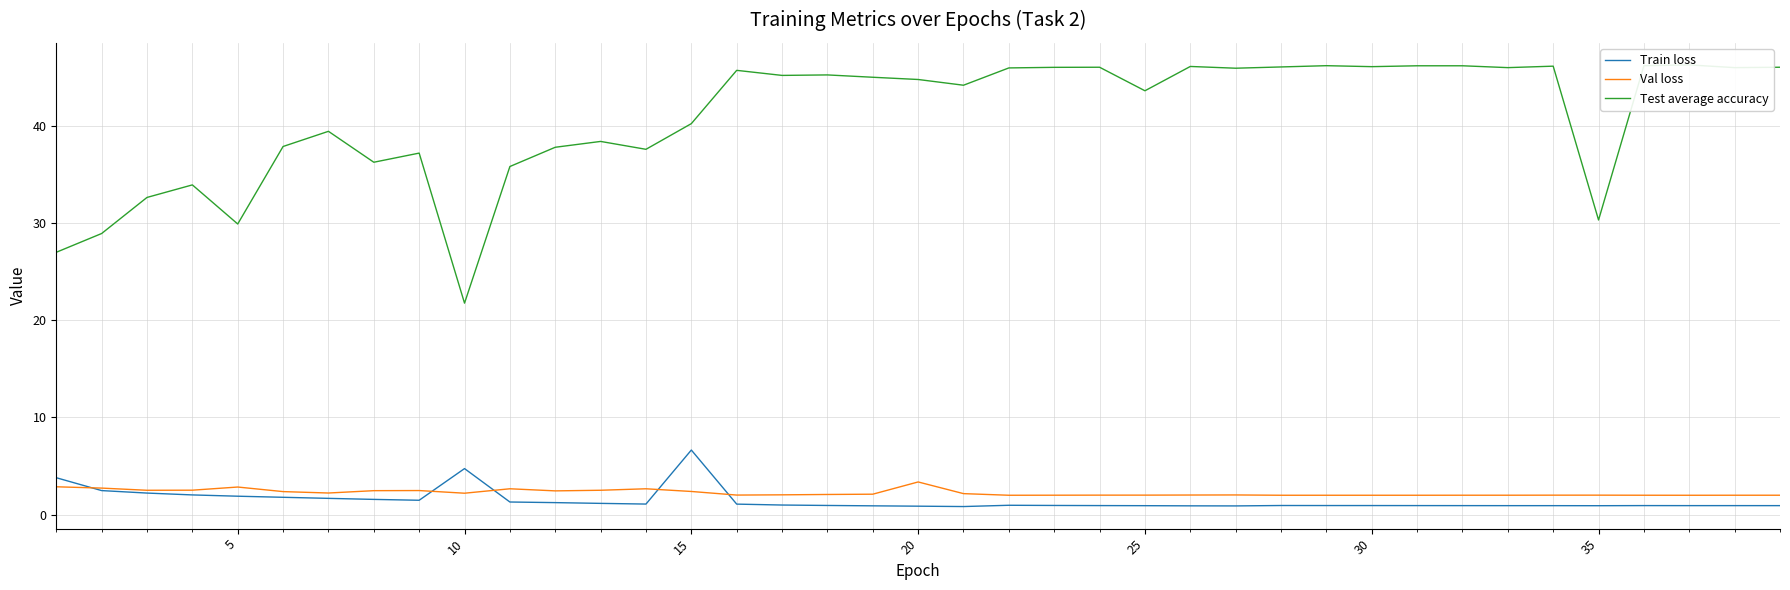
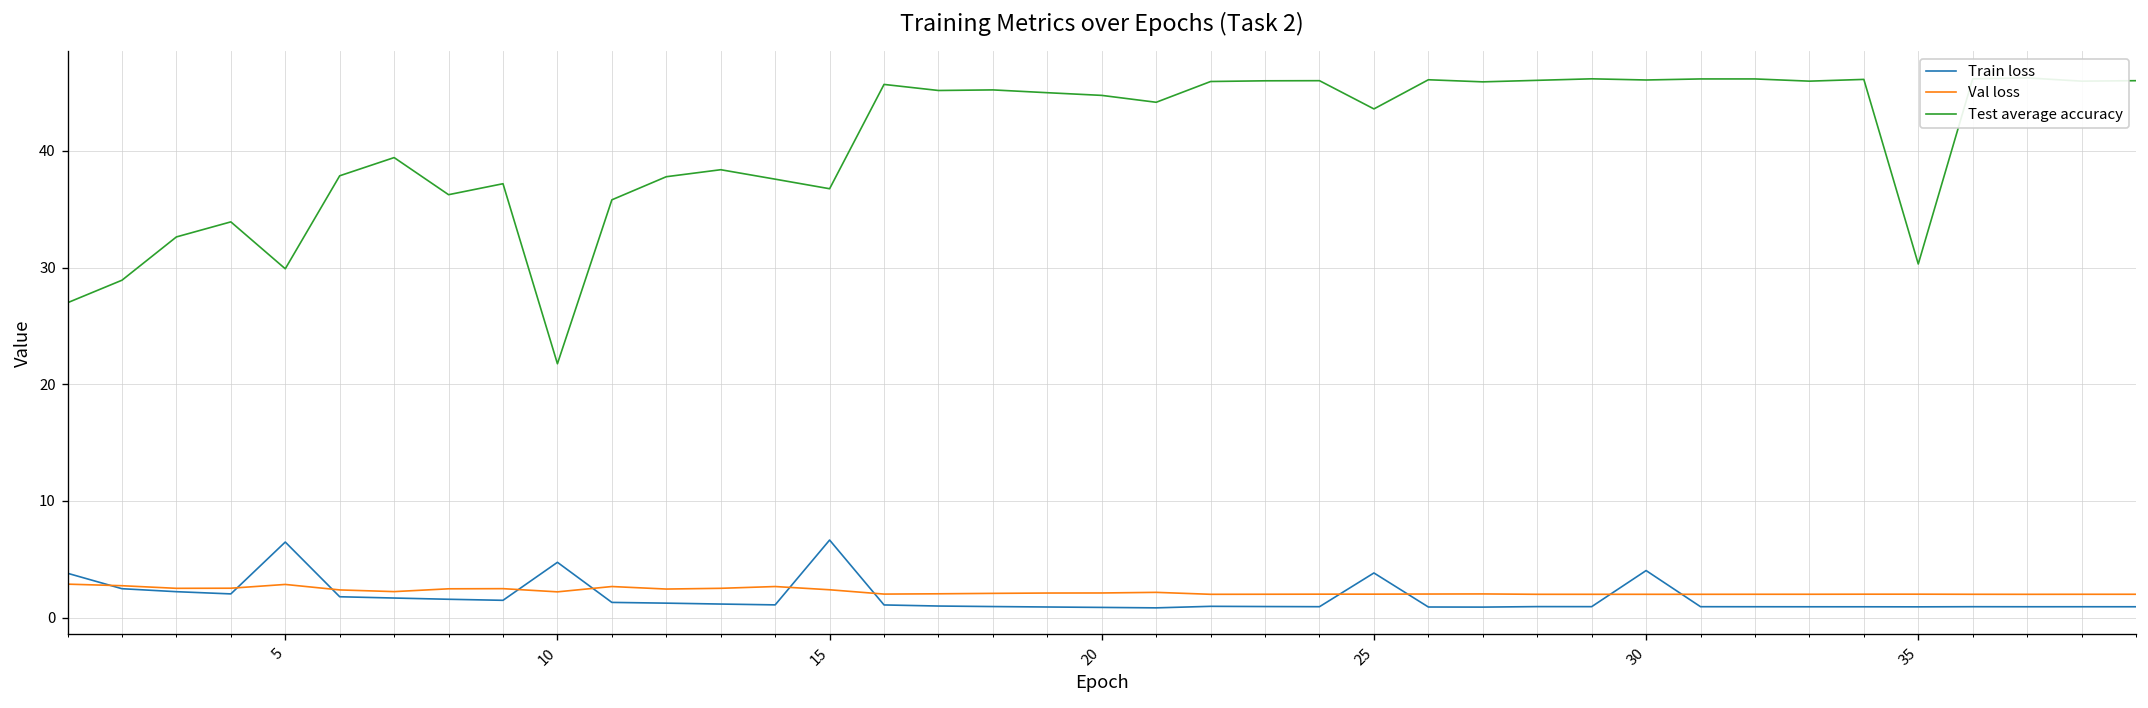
Train loss, 5: 2 -> 6
Test average accuracy, 15: 40 -> 37
Val loss, 20: 3 -> 2
Train loss, 25: 1 -> 4
Train loss, 30: 1 -> 4
